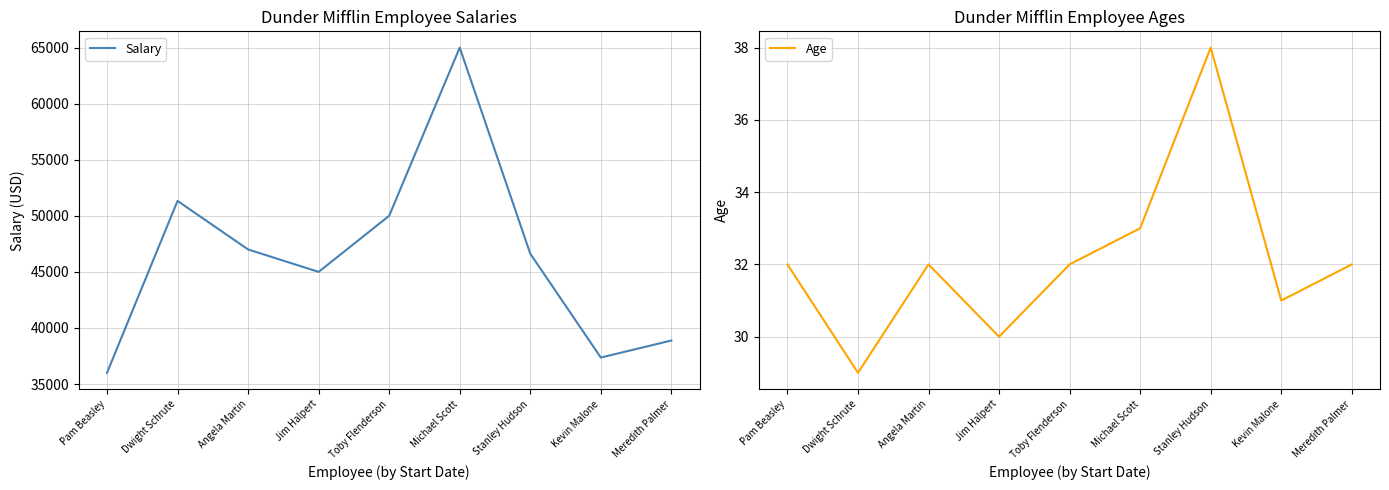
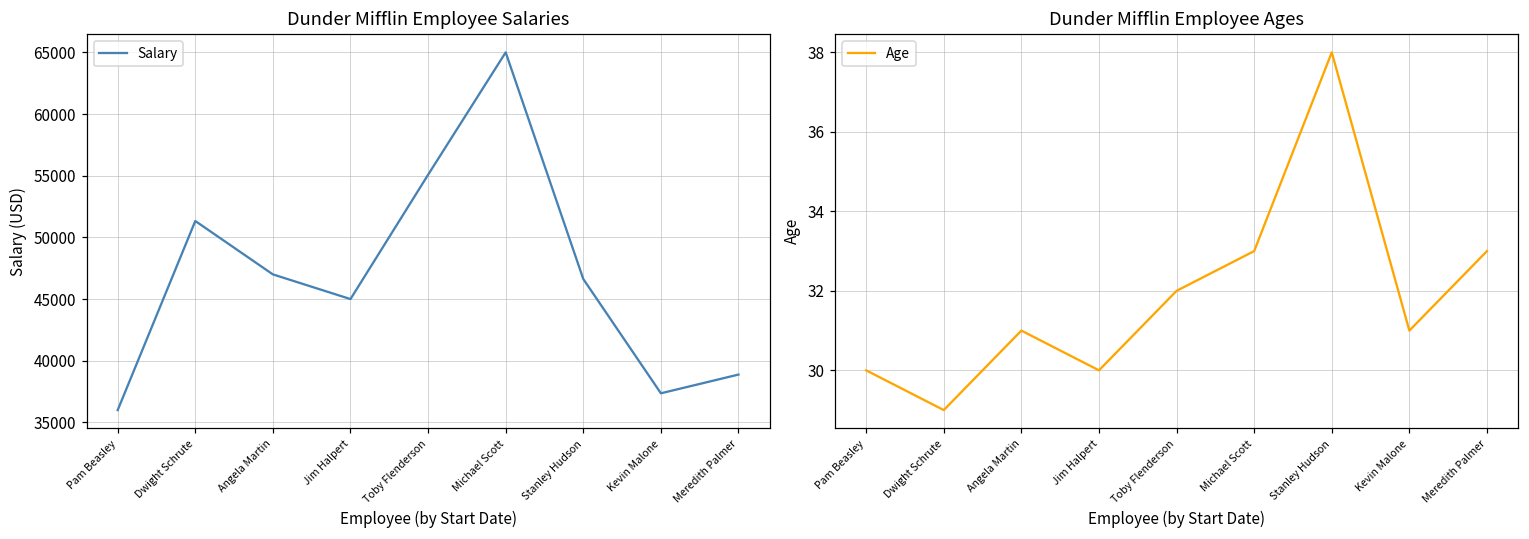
Dunder Mifflin Employee Salaries, Toby Flenderson: 50000 -> 55100
Dunder Mifflin Employee Ages, Pam Beasley: 32 -> 30
Dunder Mifflin Employee Ages, Angela Martin: 32 -> 31
Dunder Mifflin Employee Ages, Meredith Palmer: 32 -> 33
